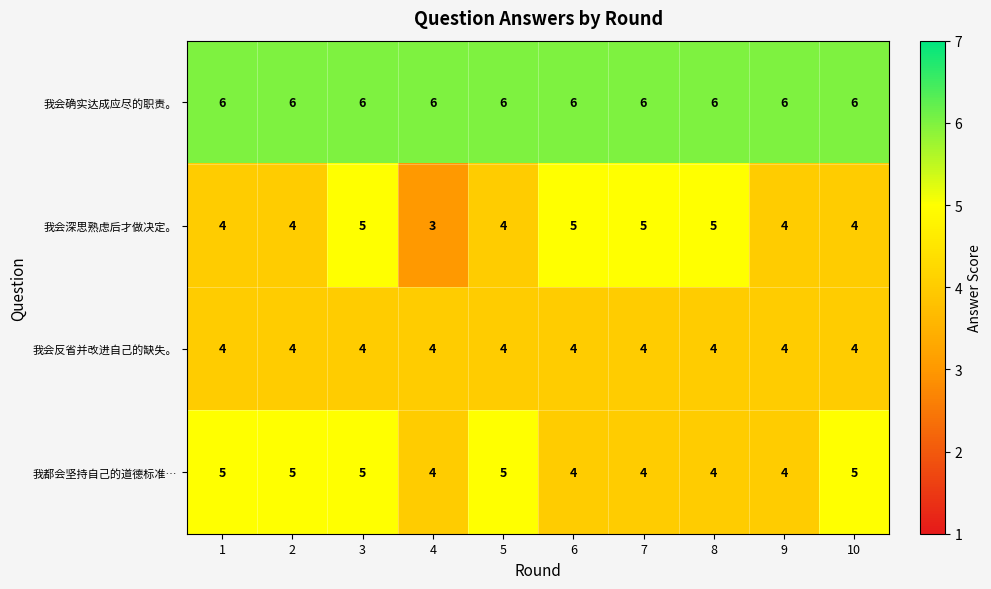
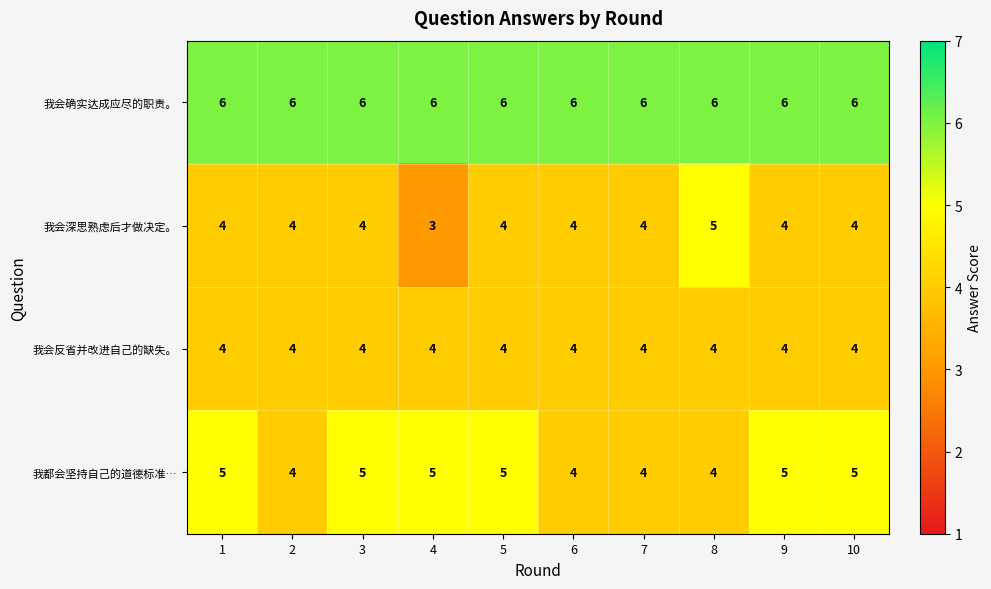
我会深思熟虑后才做决定。, 3: 5 -> 4
我会深思熟虑后才做决定。, 6: 5 -> 4
我会深思熟虑后才做决定。, 7: 5 -> 4
我都会坚持自己的道德标准…, 2: 5 -> 4
我都会坚持自己的道德标准…, 4: 4 -> 5
我都会坚持自己的道德标准…, 9: 4 -> 5
